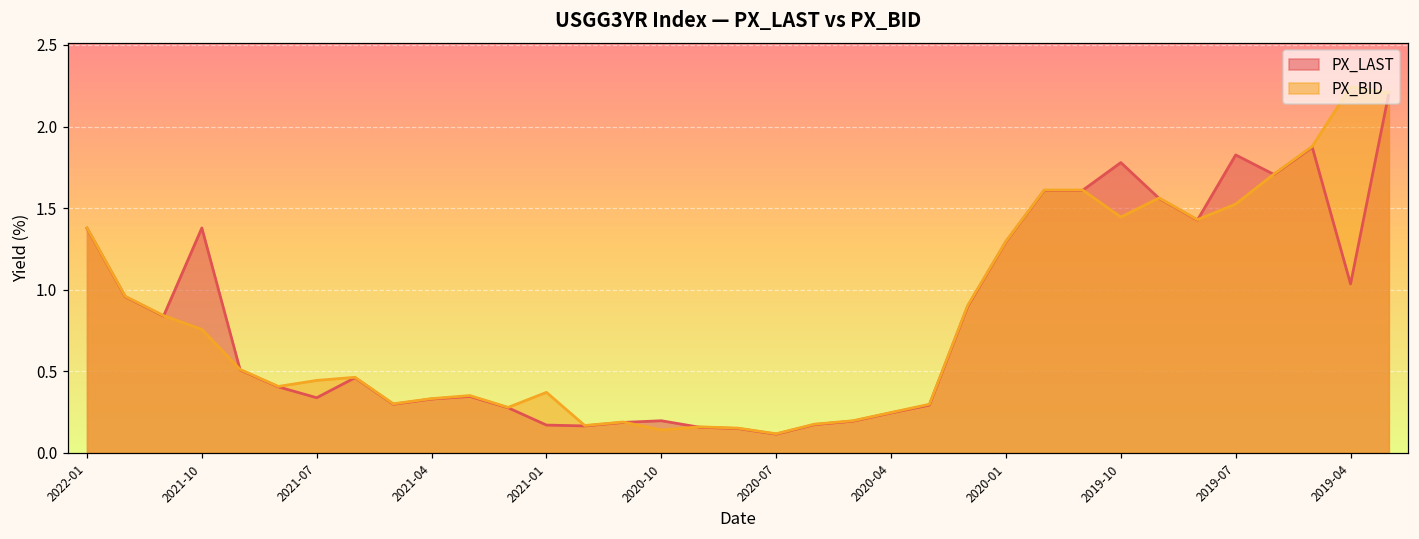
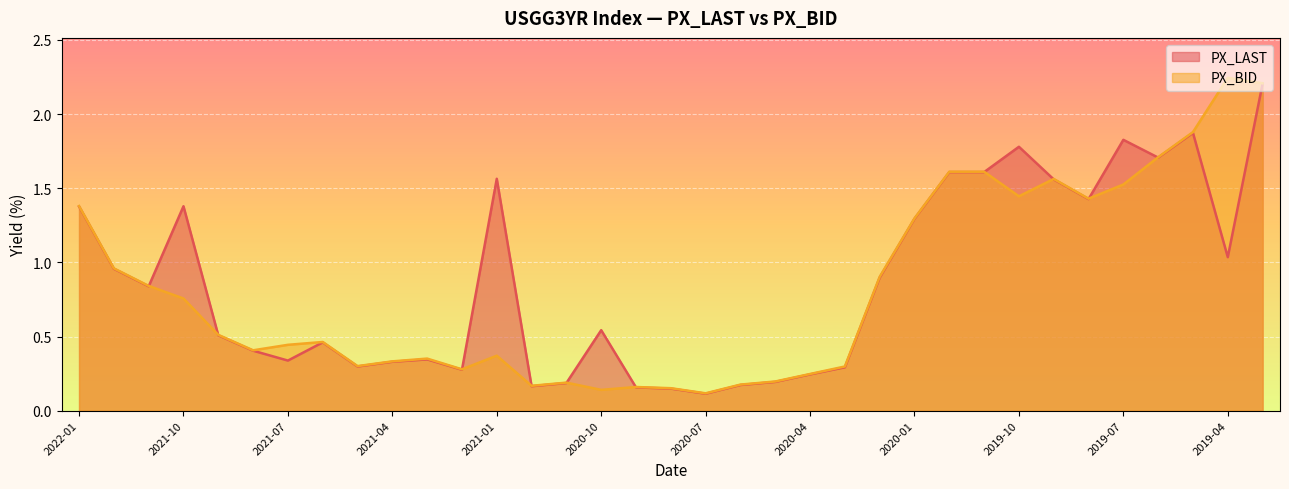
PX_LAST, 2021-01: 0.17 -> 1.56
PX_LAST, 2020-10: 0.20 -> 0.54
